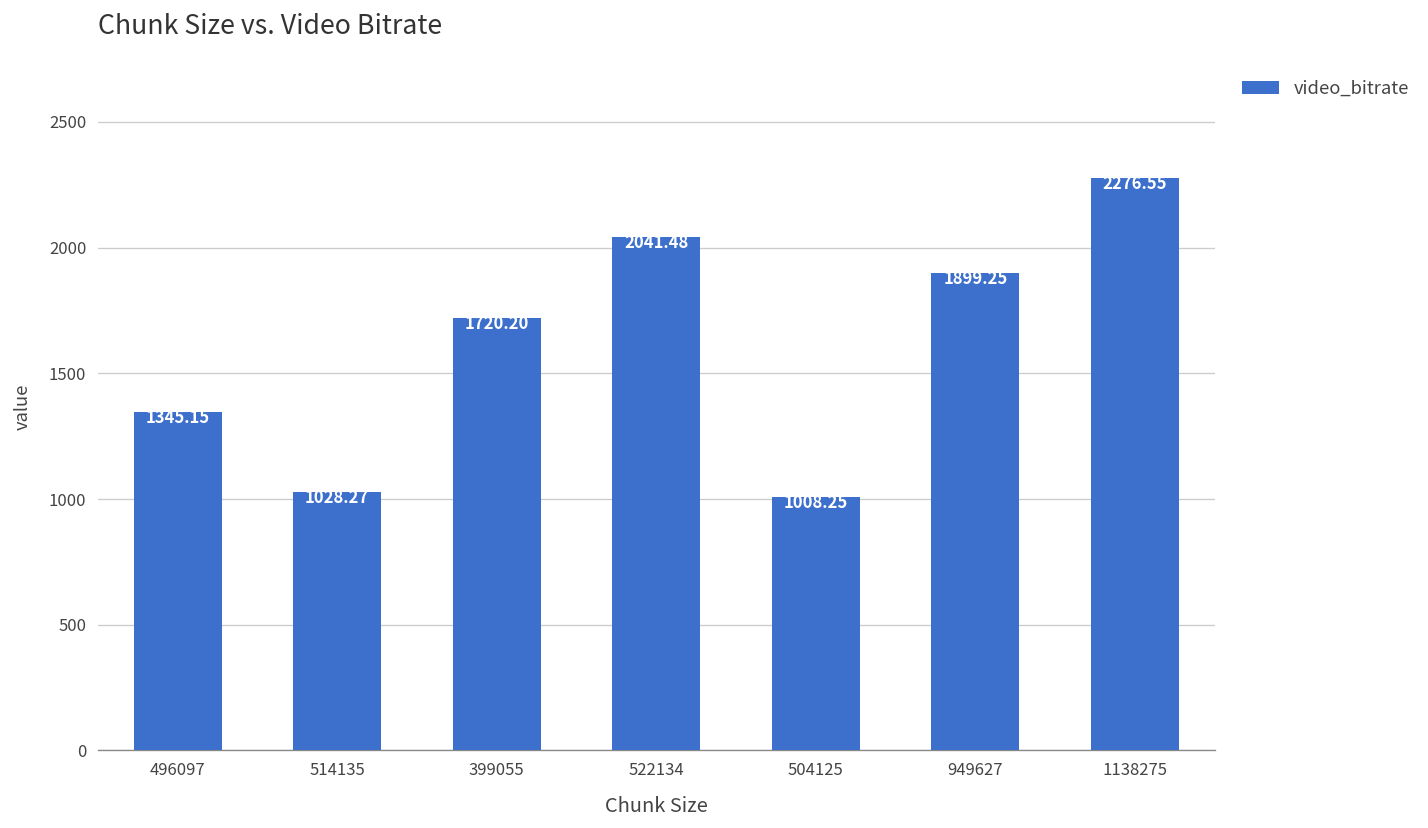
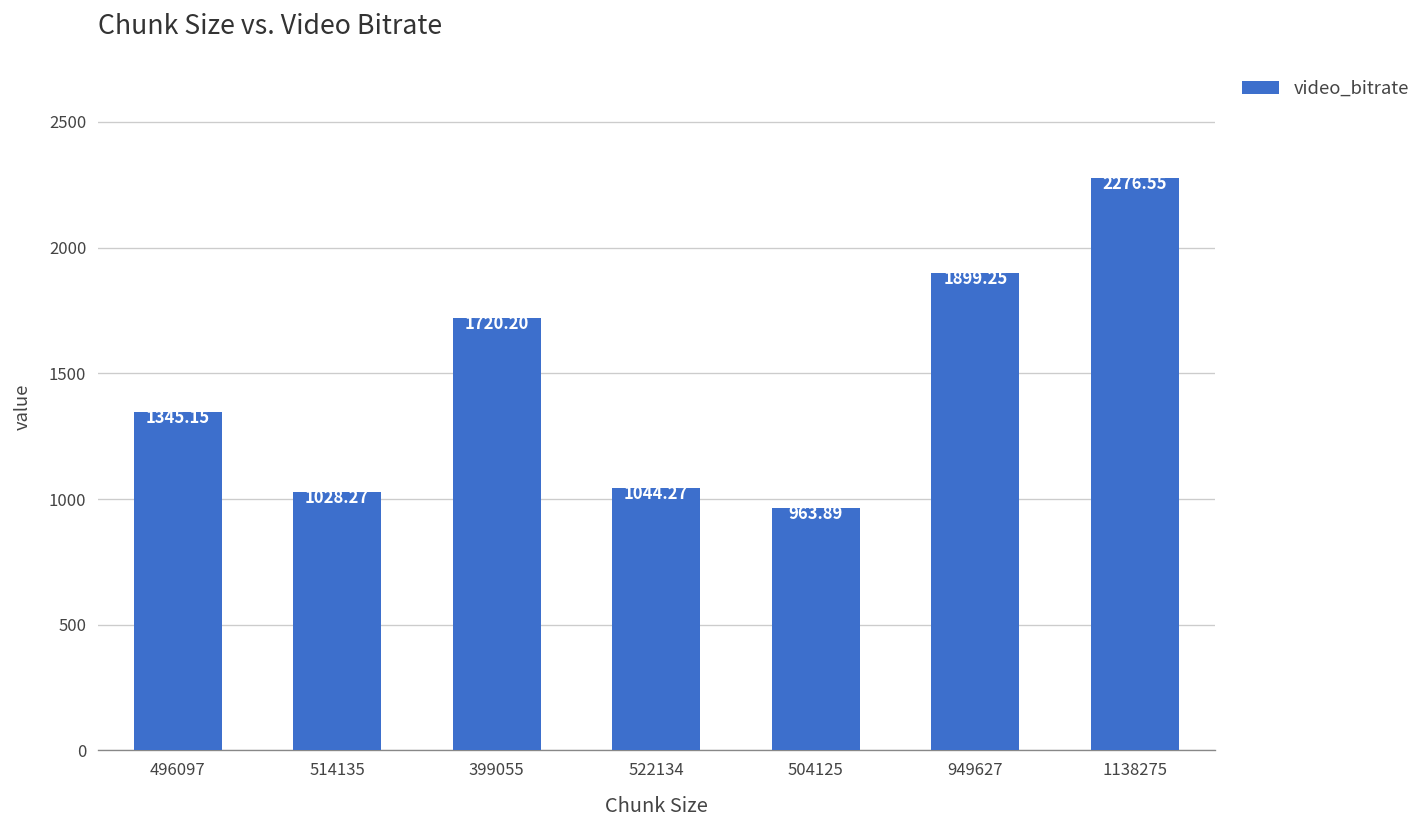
522134: 2041.48 -> 1044.27
504125: 1008.25 -> 963.89
